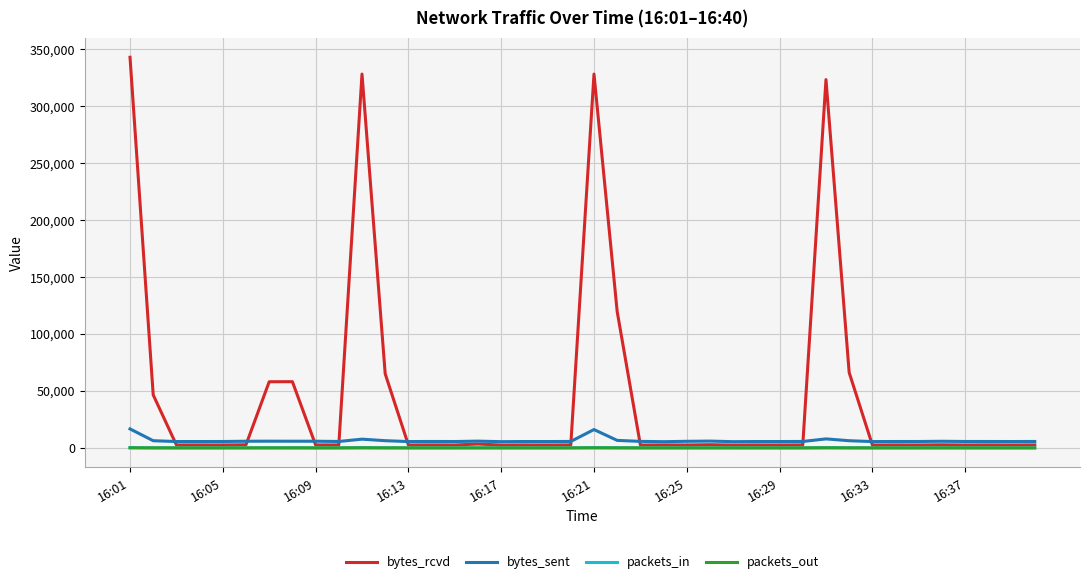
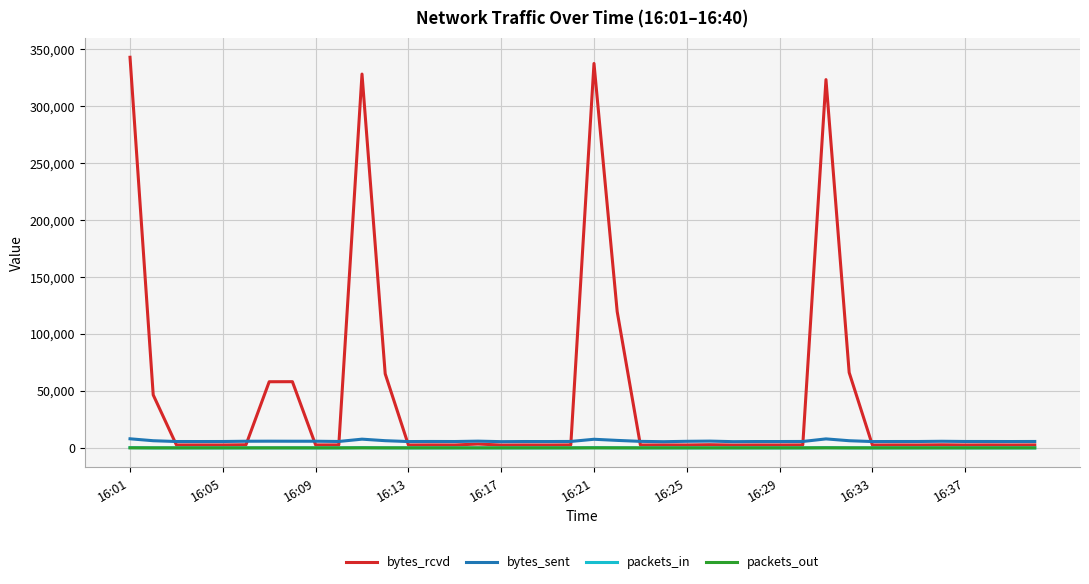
bytes_sent, 16:01: 17,000 -> 8,000
bytes_rcvd, 16:21: 328,000 -> 337,000
bytes_sent, 16:21: 16,000 -> 8,000
